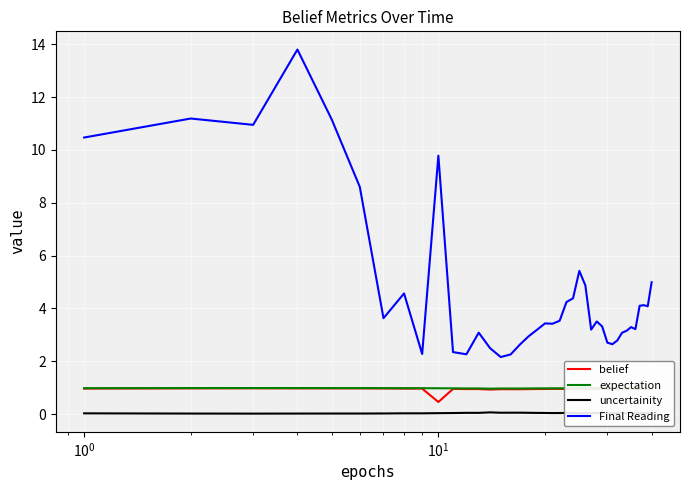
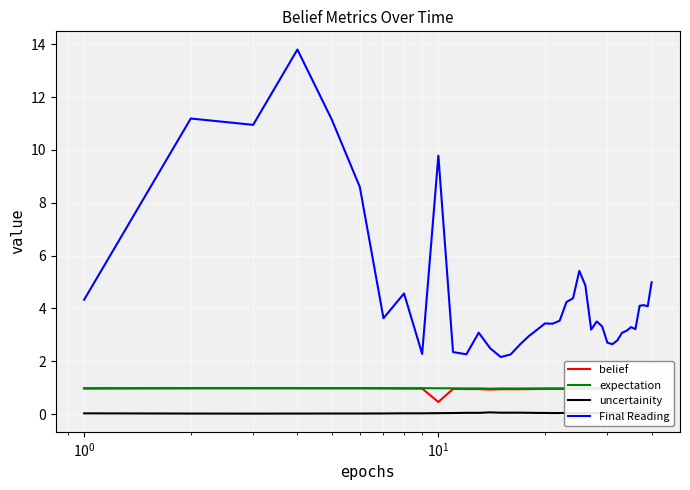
Final Reading, 10^0: 10.5 -> 4.3
